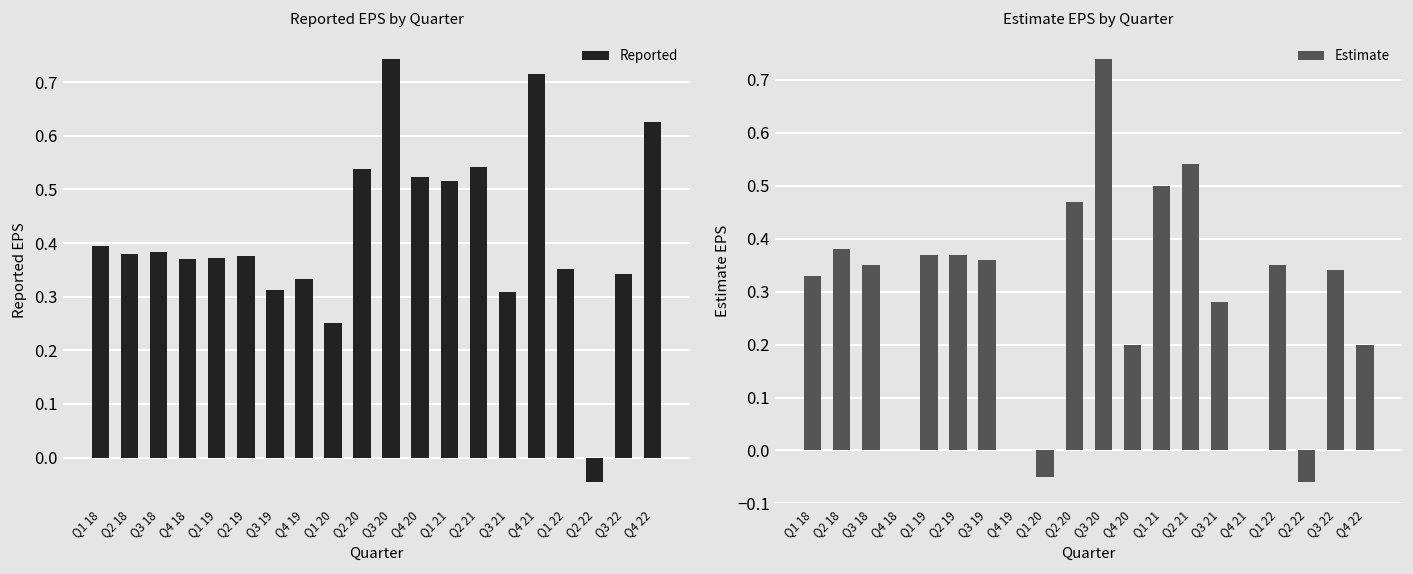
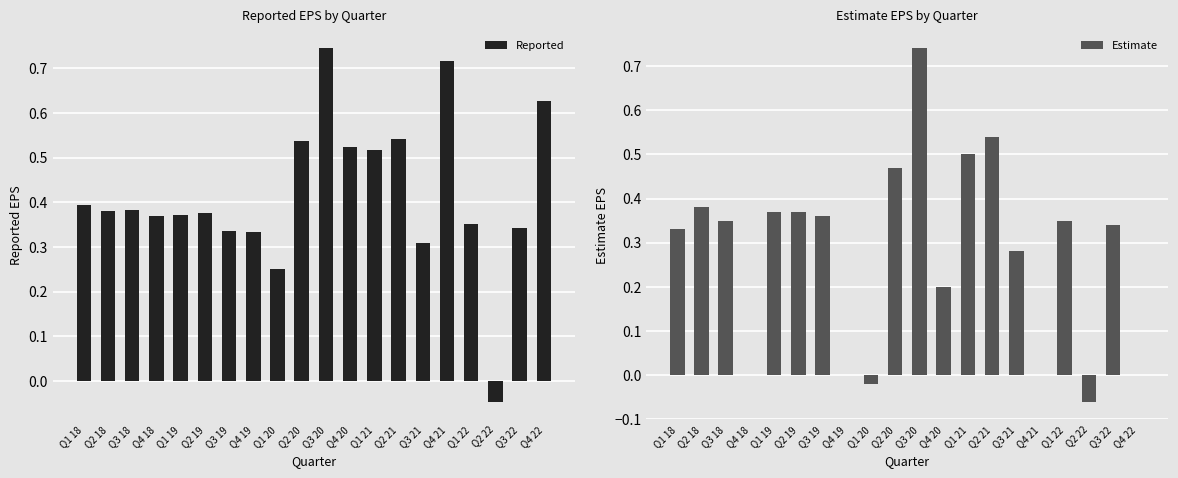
Reported EPS by Quarter, Q3 19: 0.31 -> 0.34
Estimate EPS by Quarter, Q1 20: -0.05 -> -0.02
Estimate EPS by Quarter, Q4 22: 0.2 -> 0.0
